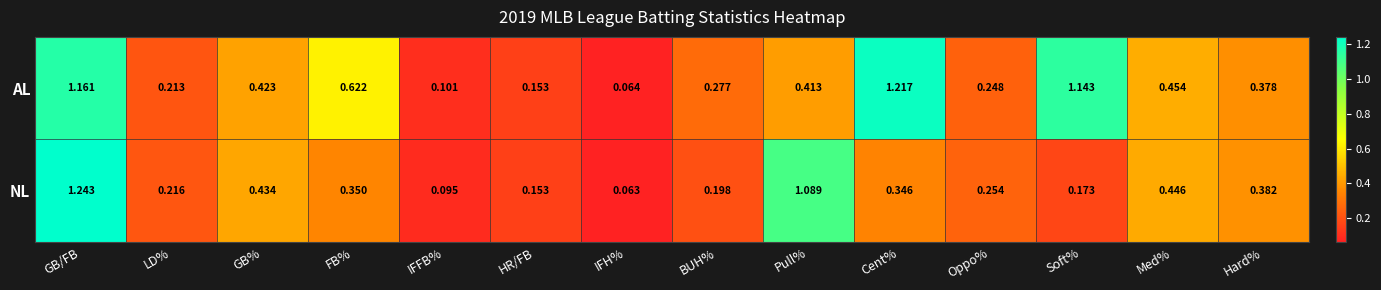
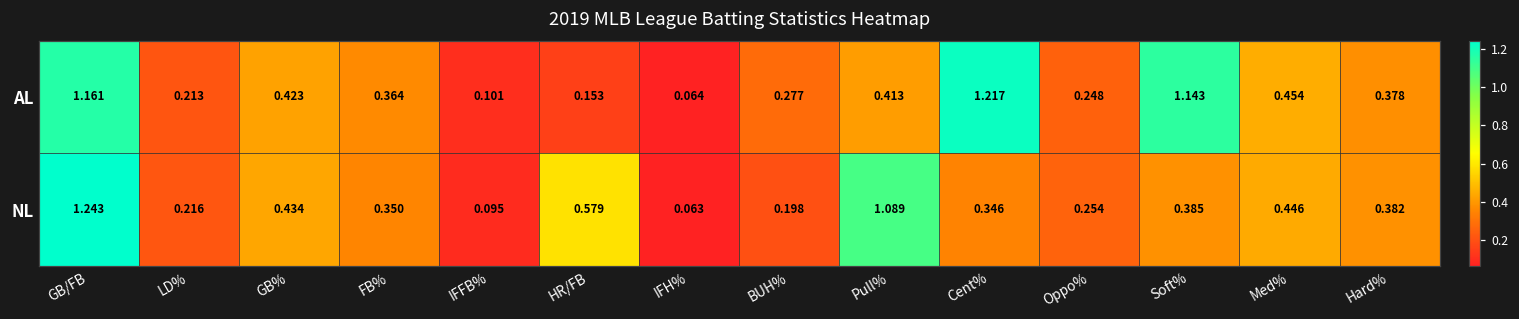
AL, FB%: 0.622 -> 0.364
NL, HR/FB: 0.153 -> 0.579
NL, Soft%: 0.173 -> 0.385
